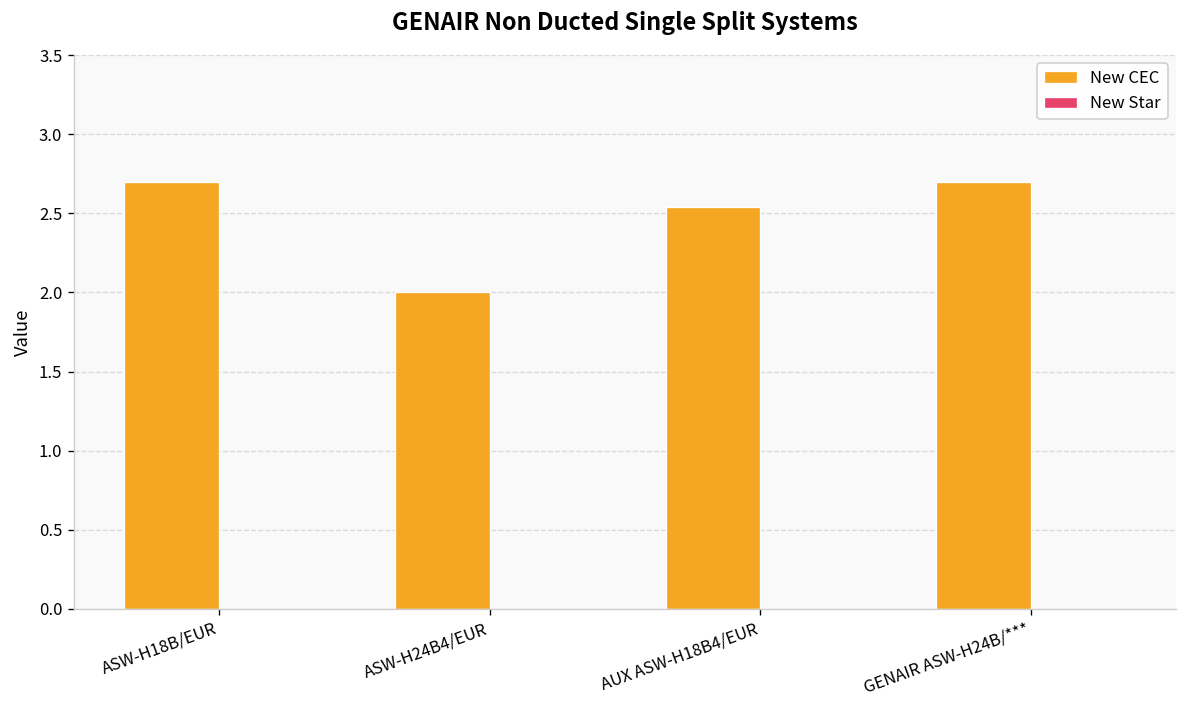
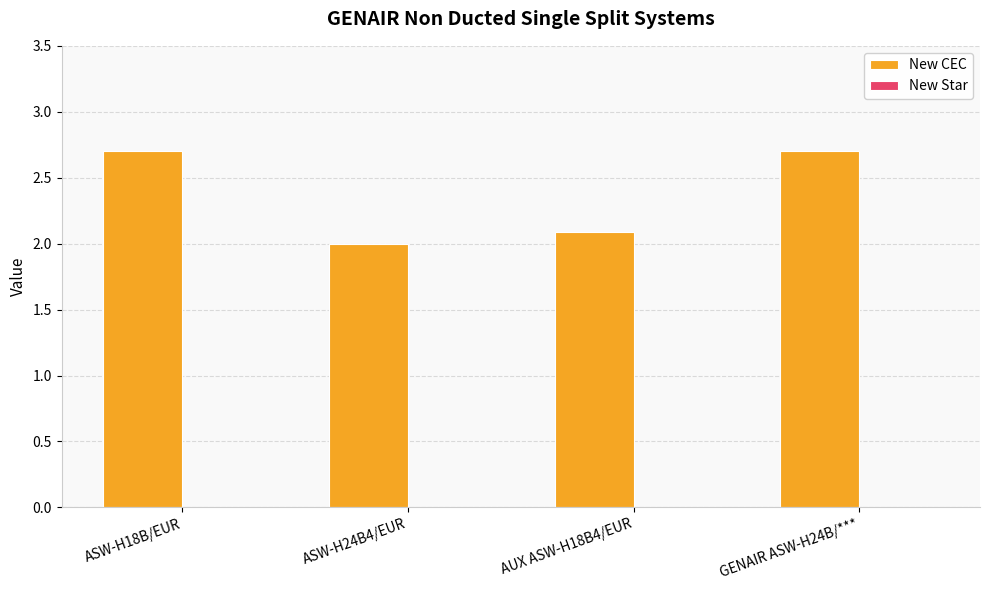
New CEC, AUX ASW-H18B4/EUR: 2.54 -> 2.09
